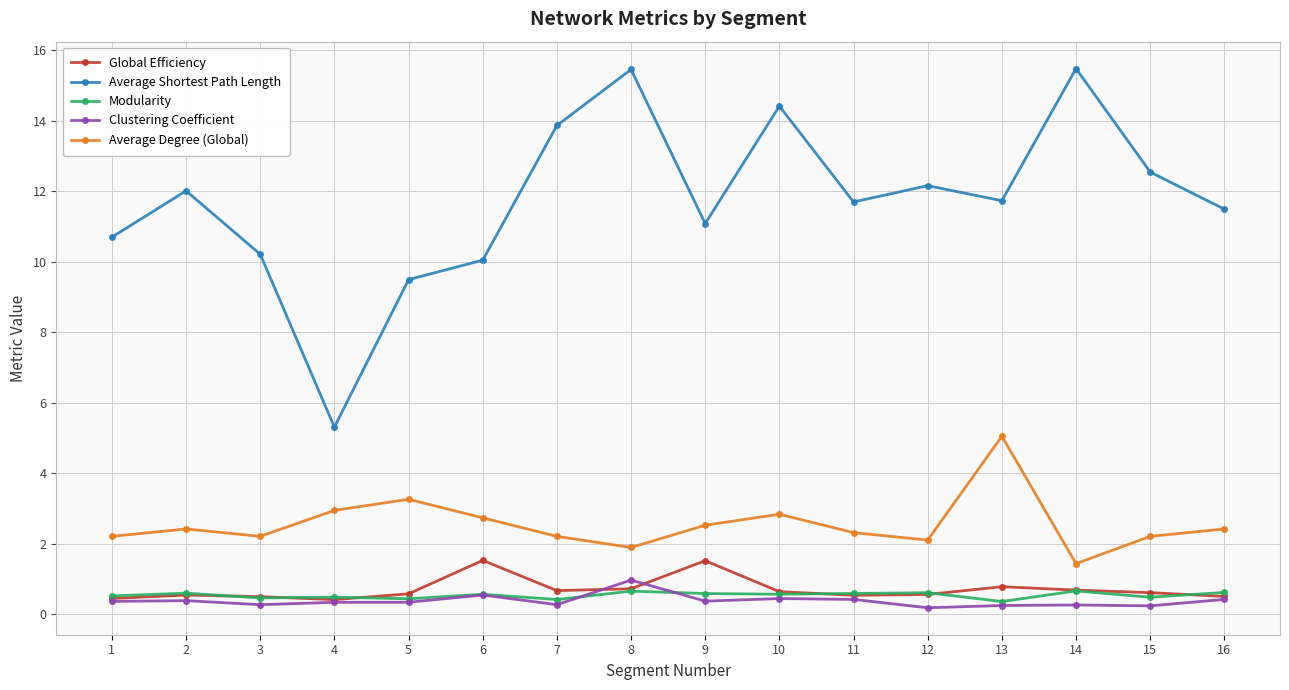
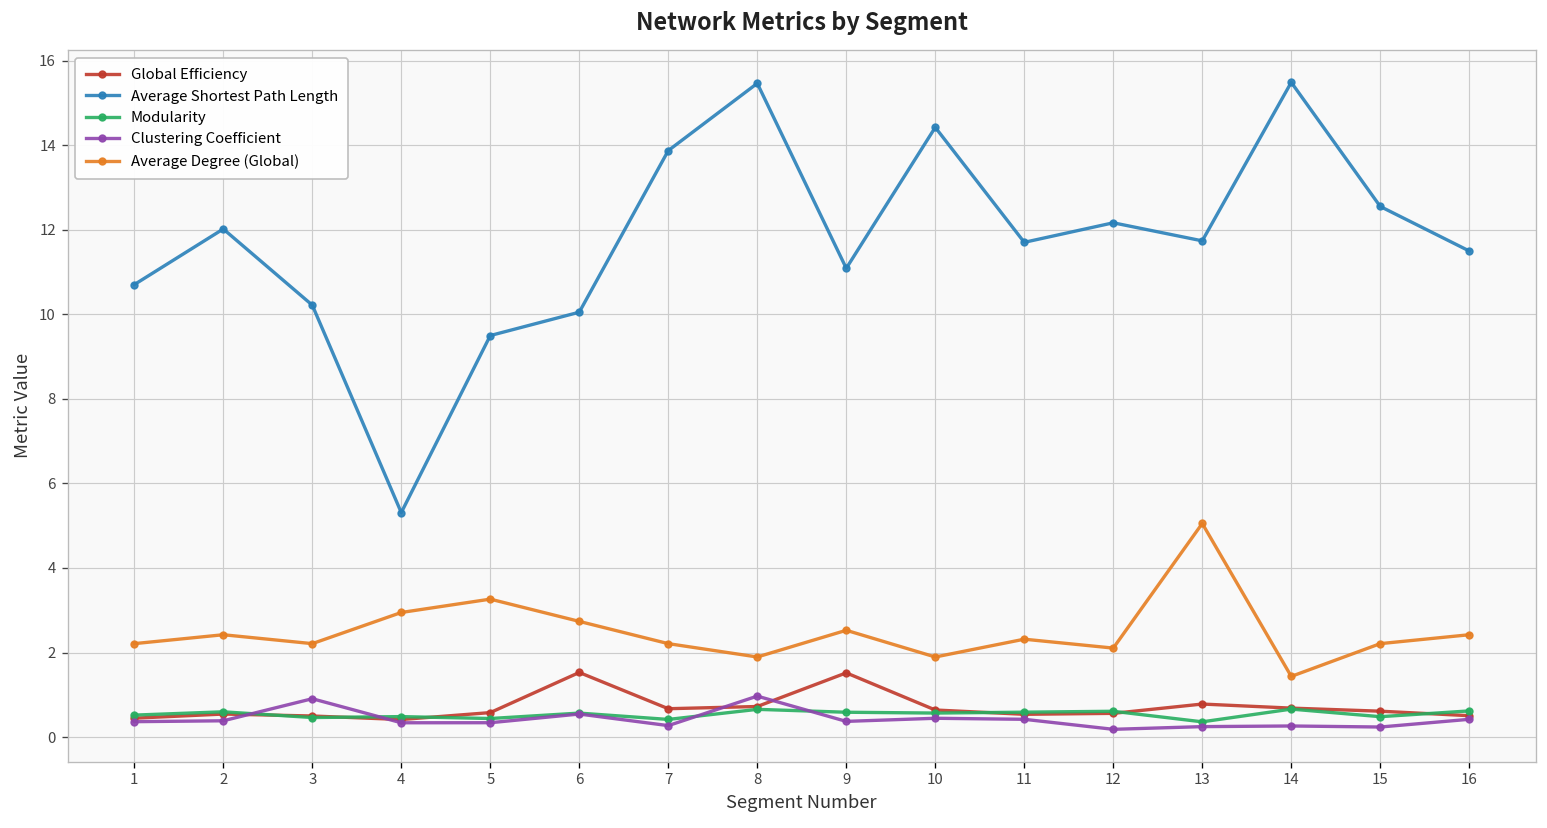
Clustering Coefficient, 3: 0.3 -> 0.9
Average Degree (Global), 10: 2.8 -> 1.9
